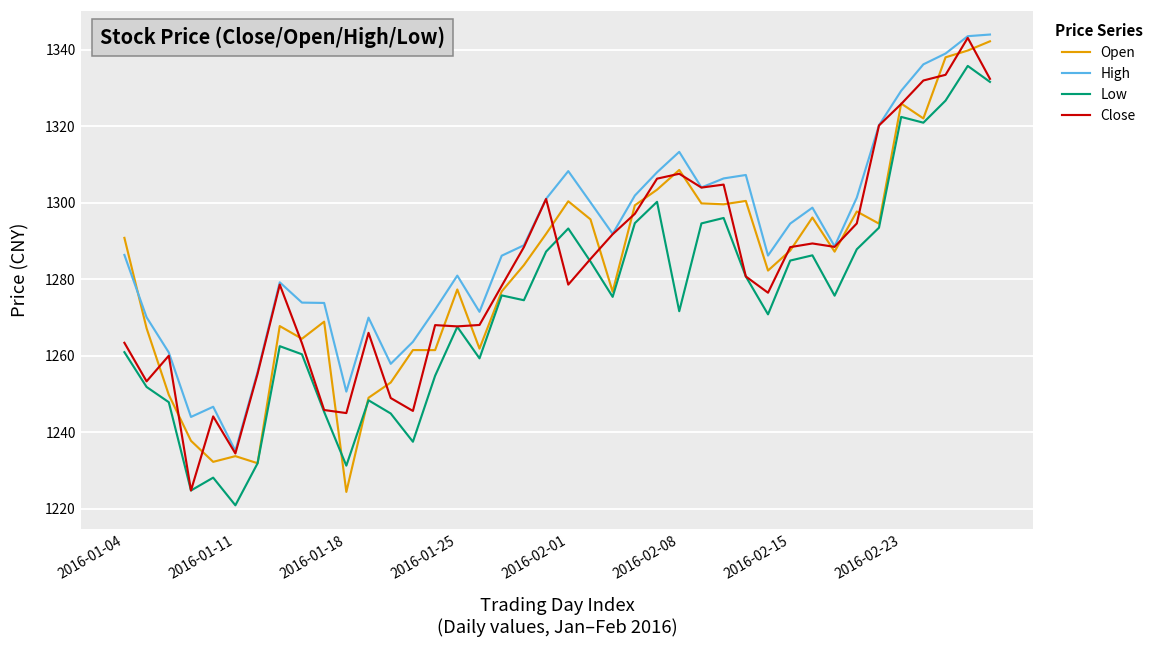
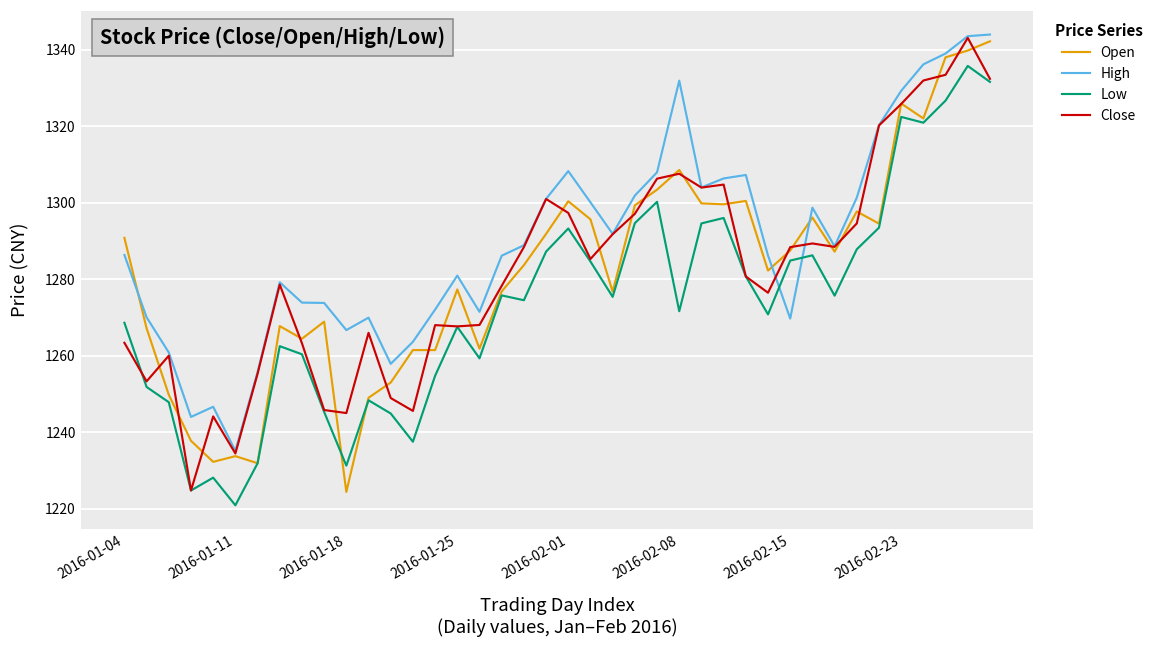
Low, 2016-01-04: 1261 -> 1269
High, 2016-01-18: 1251 -> 1267
Close, 2016-02-01: 1279 -> 1297
High, 2016-02-08: 1313 -> 1332
High, 2016-02-15: 1295 -> 1270
